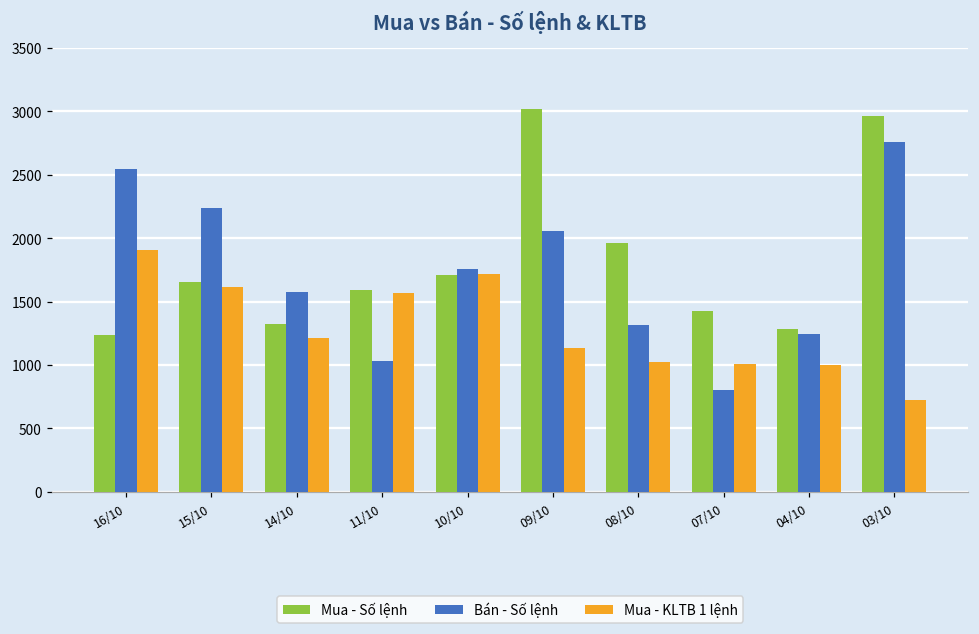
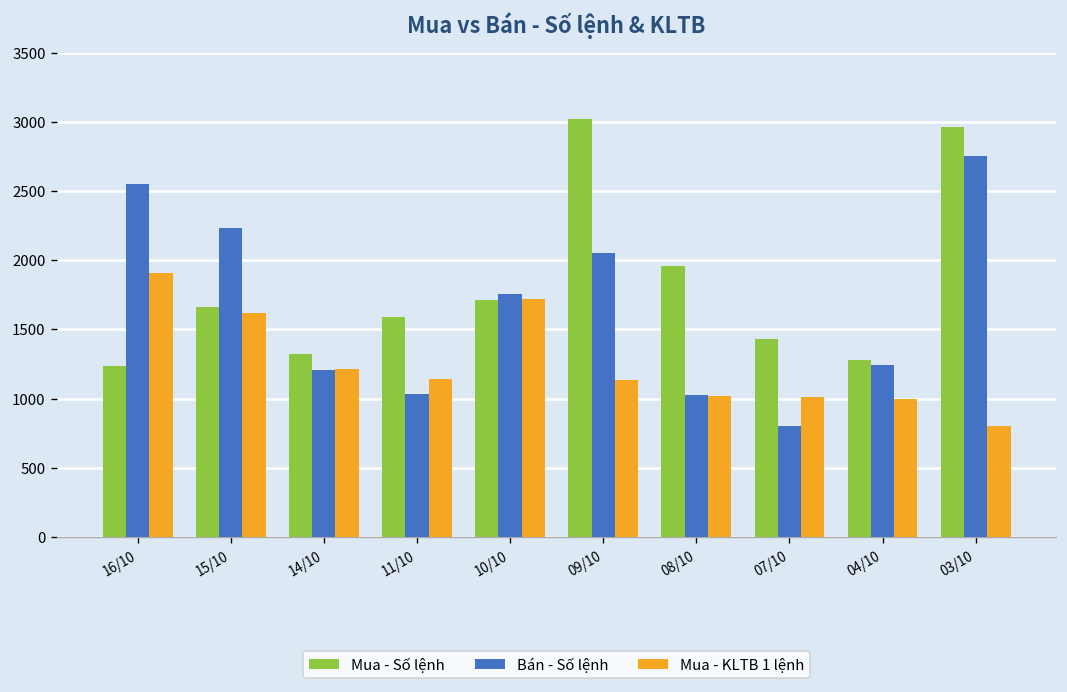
Bán - Số lệnh, 14/10: 1580 -> 1210
Mua - KLTB 1 lệnh, 11/10: 1570 -> 1140
Bán - Số lệnh, 08/10: 1320 -> 1020
Mua - KLTB 1 lệnh, 03/10: 720 -> 800
